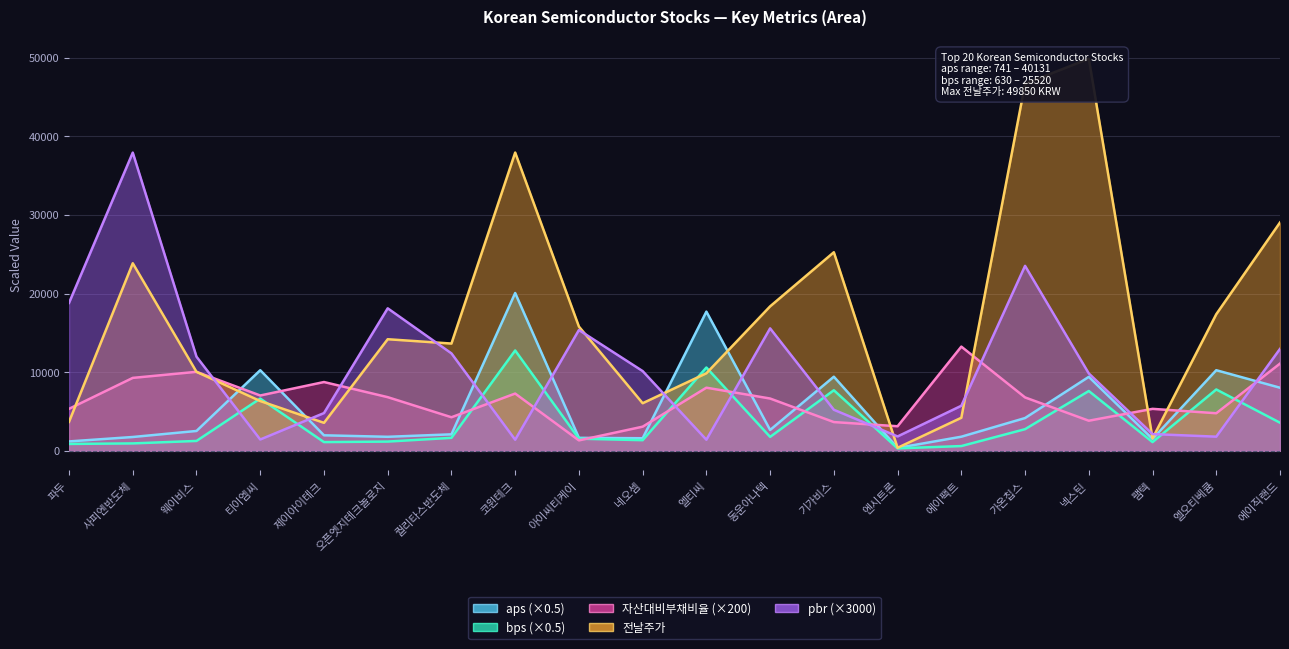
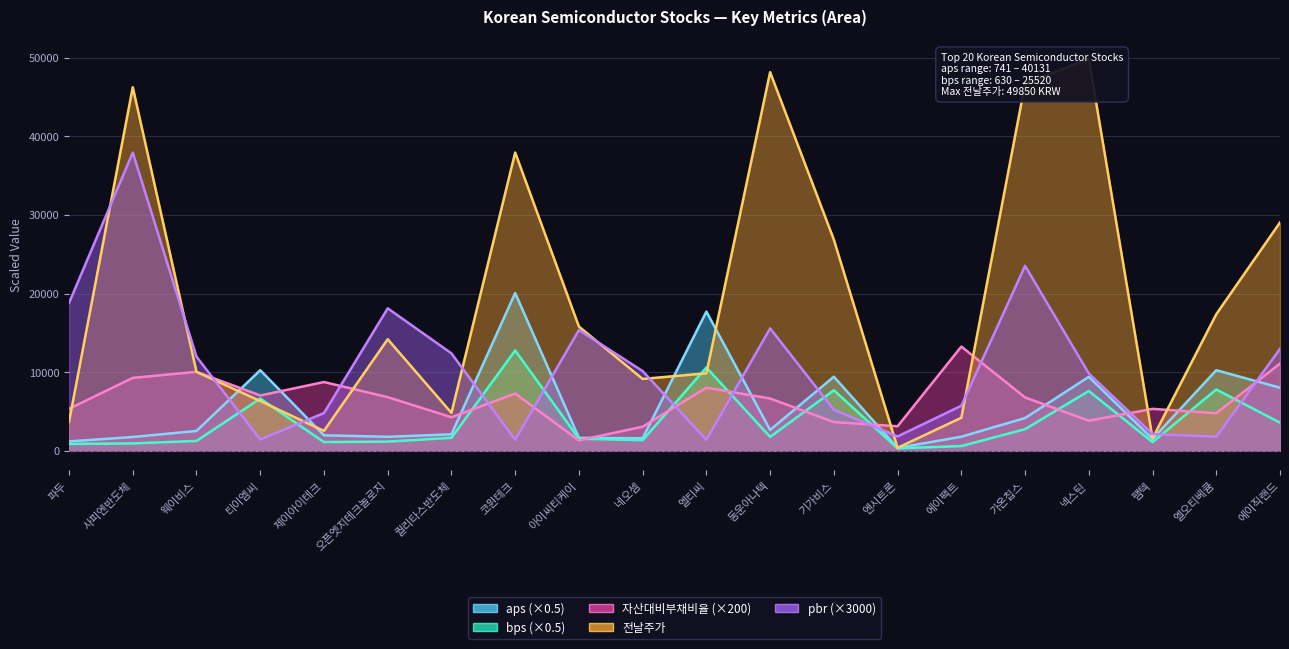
전날주가, 사피엔반도체: 24000 -> 46000
전날주가, 제이아이테크: 4000 -> 3000
전날주가, 퀄리타스반도체: 14000 -> 5000
전날주가, 네오셈: 6000 -> 9000
전날주가, 동운아나텍: 18000 -> 48000
전날주가, 기가비스: 25000 -> 27000
